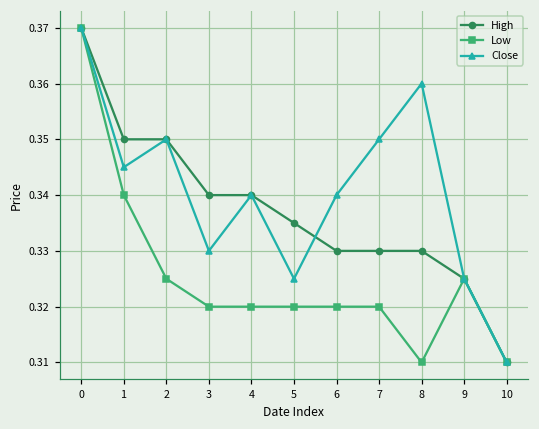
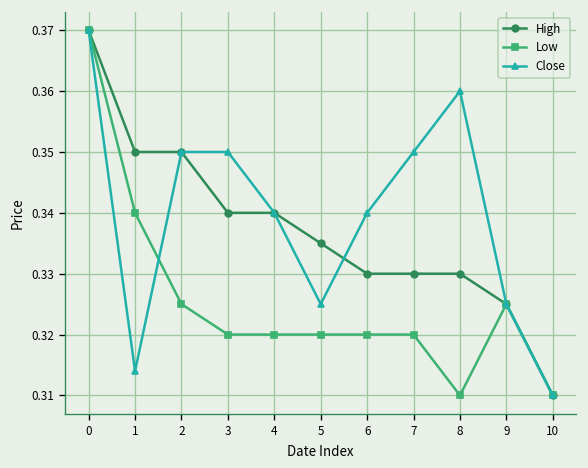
Close, 1: 0.345 -> 0.314
Close, 3: 0.33 -> 0.35
